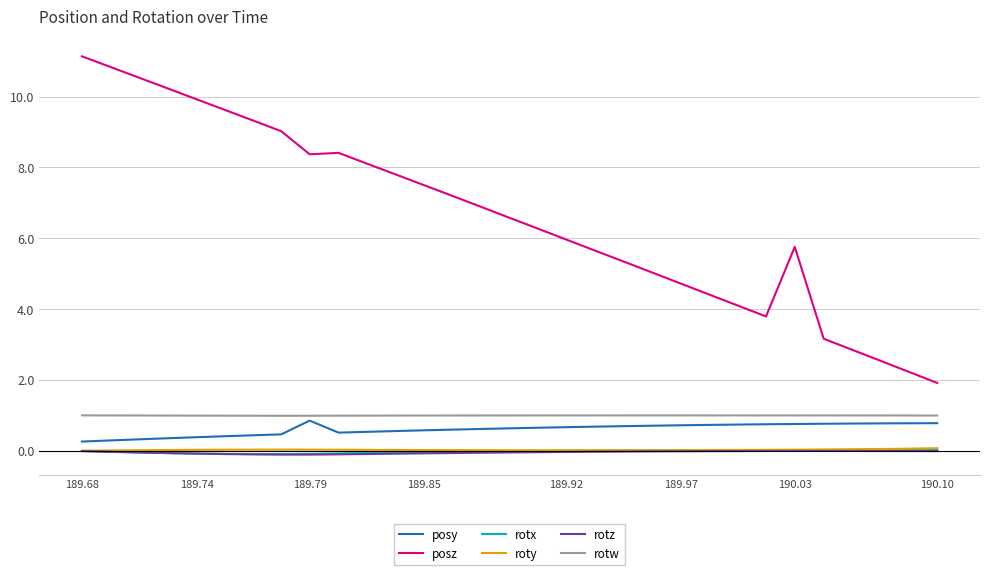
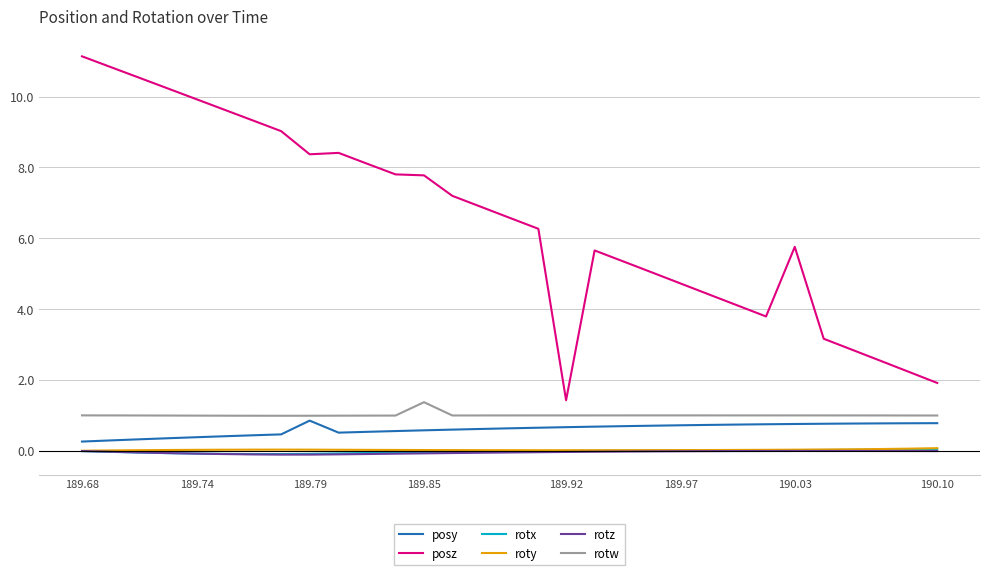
posz, 189.85: 7.5 -> 7.8
rotw, 189.85: 1.0 -> 1.4
posz, 189.92: 6.0 -> 1.4
